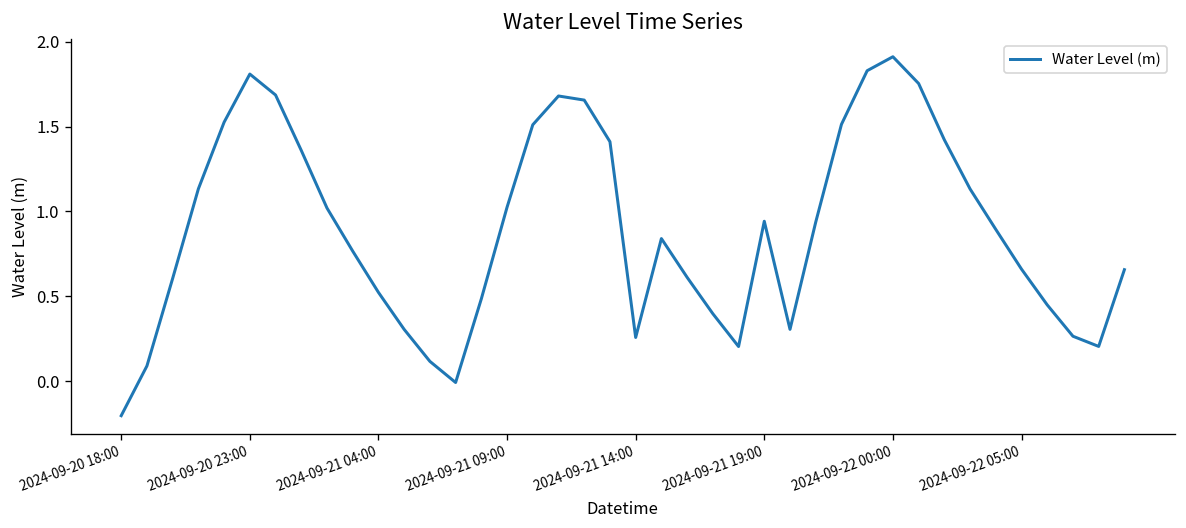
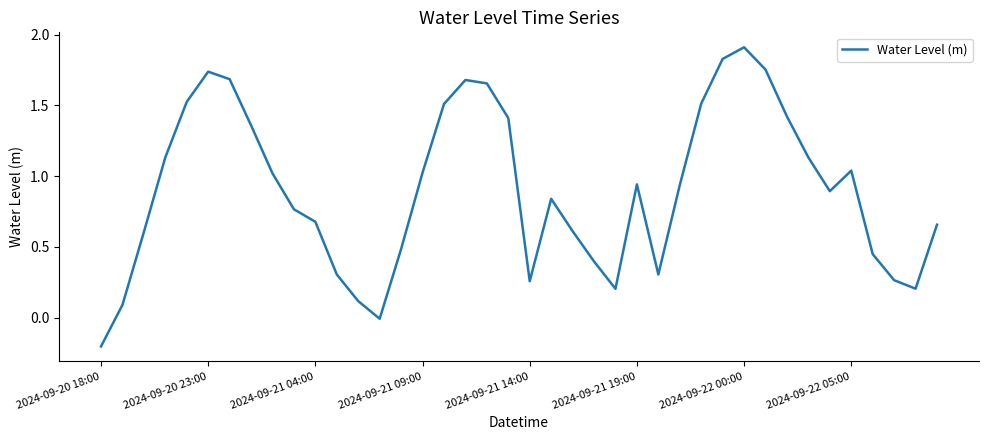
2024-09-20 23:00: 1.81 -> 1.74
2024-09-21 04:00: 0.52 -> 0.68
2024-09-22 05:00: 0.66 -> 1.04
